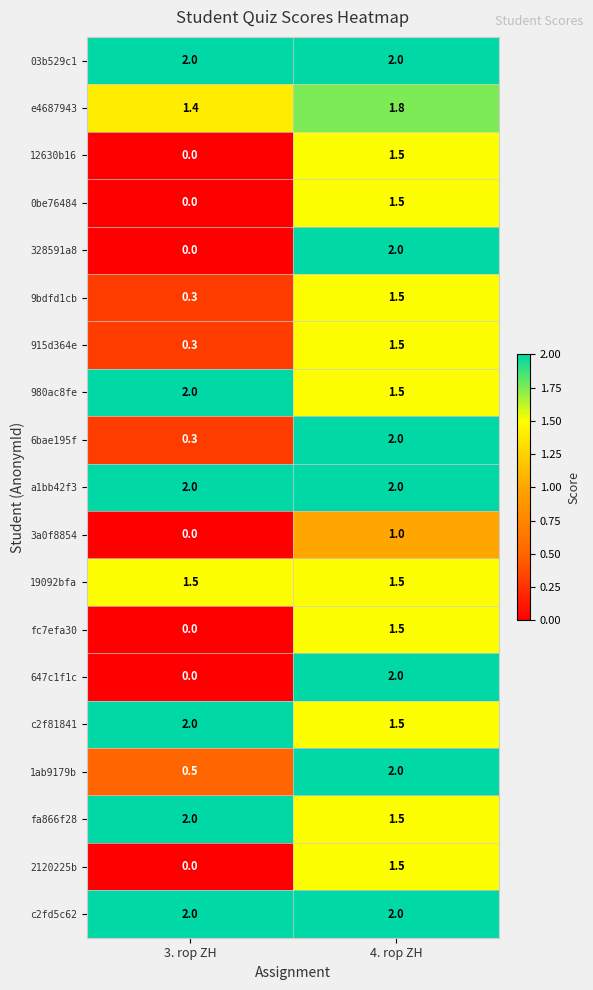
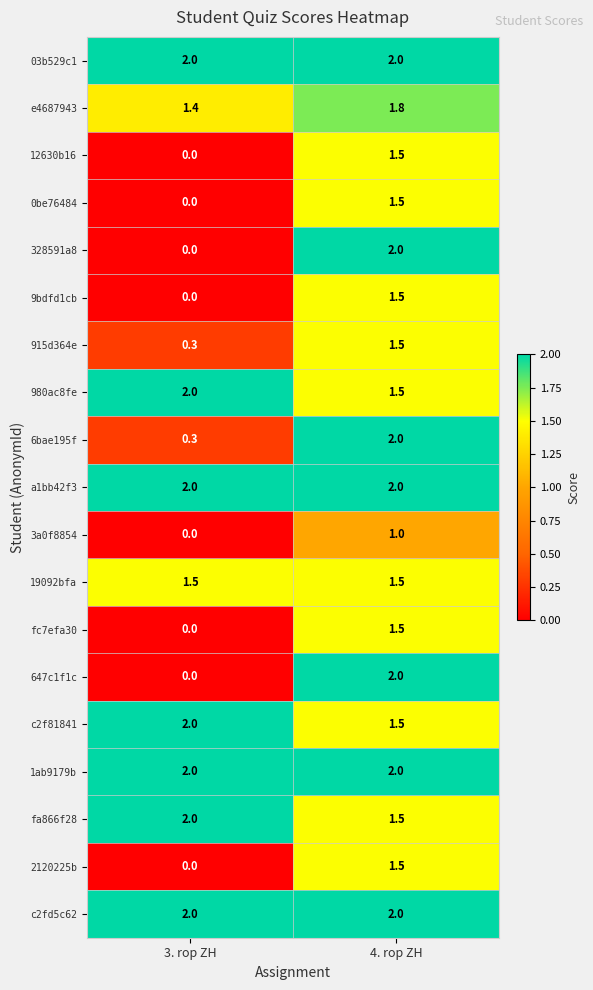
9bdfd1cb, 3. rop ZH: 0.3 -> 0.0
1ab9179b, 3. rop ZH: 0.5 -> 2.0
